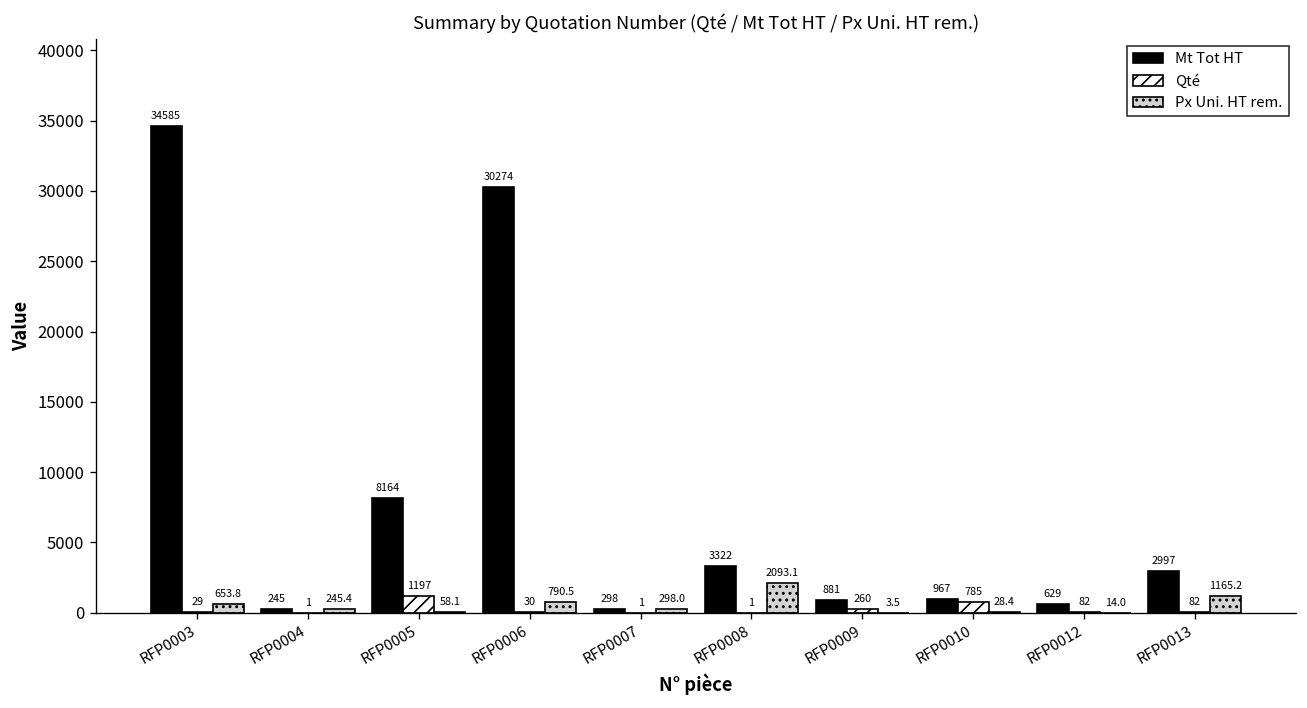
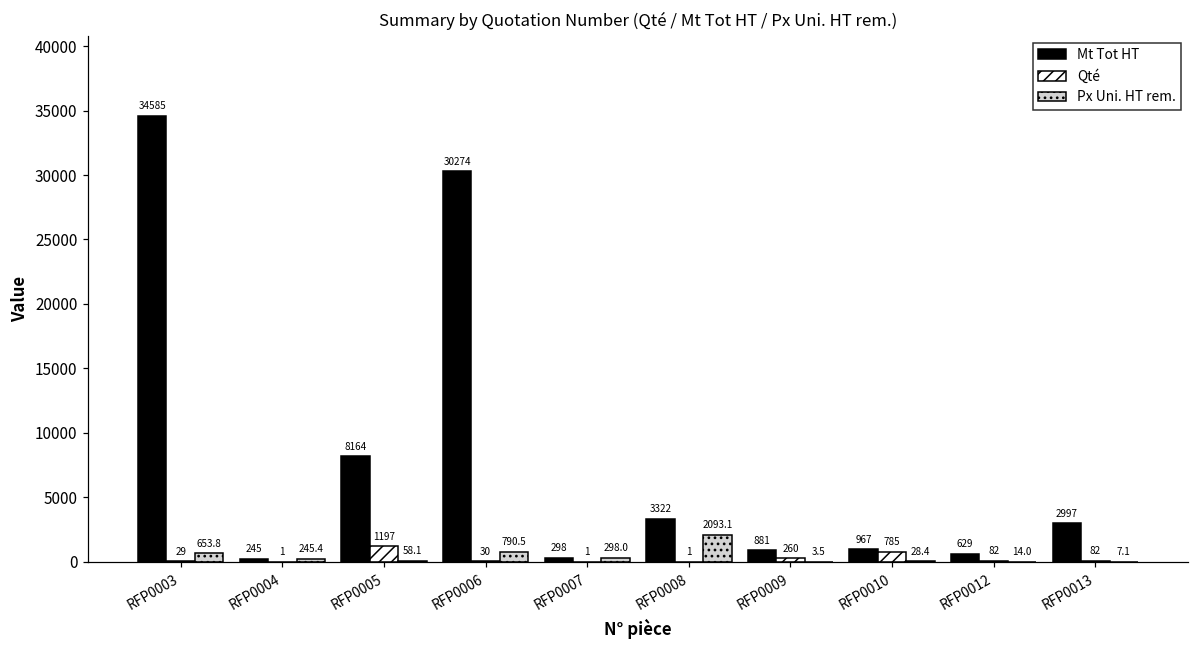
Px Uni. HT rem., RFP0013: 1165.2 -> 7.1
